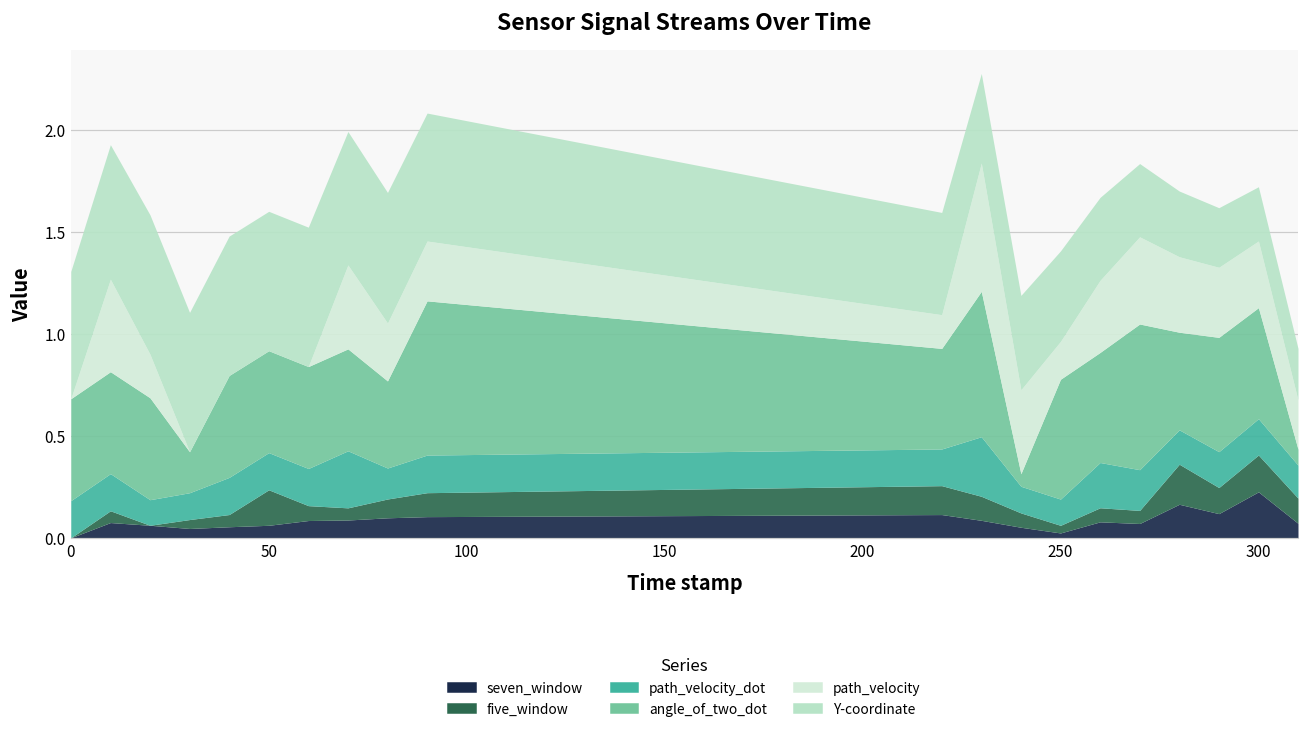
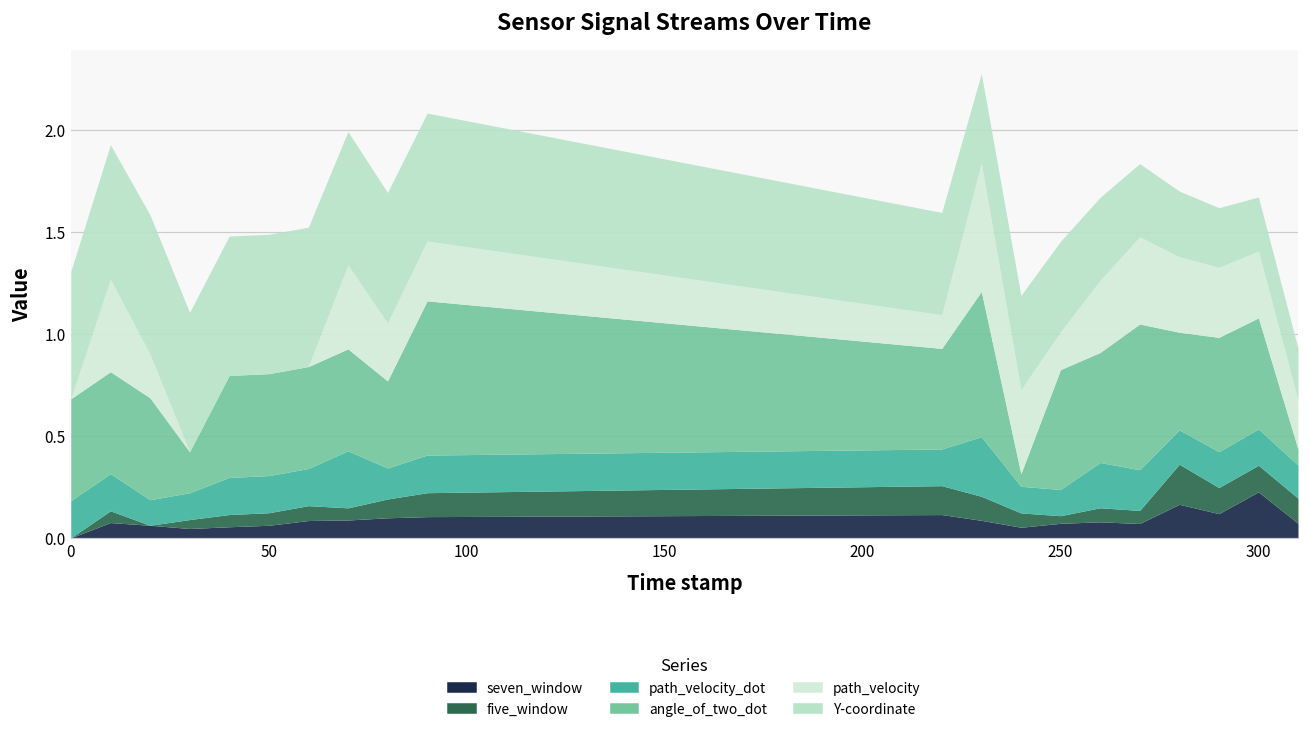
five_window, 50: 0.17 -> 0.06
seven_window, 250: 0.02 -> 0.07
five_window, 300: 0.18 -> 0.13
